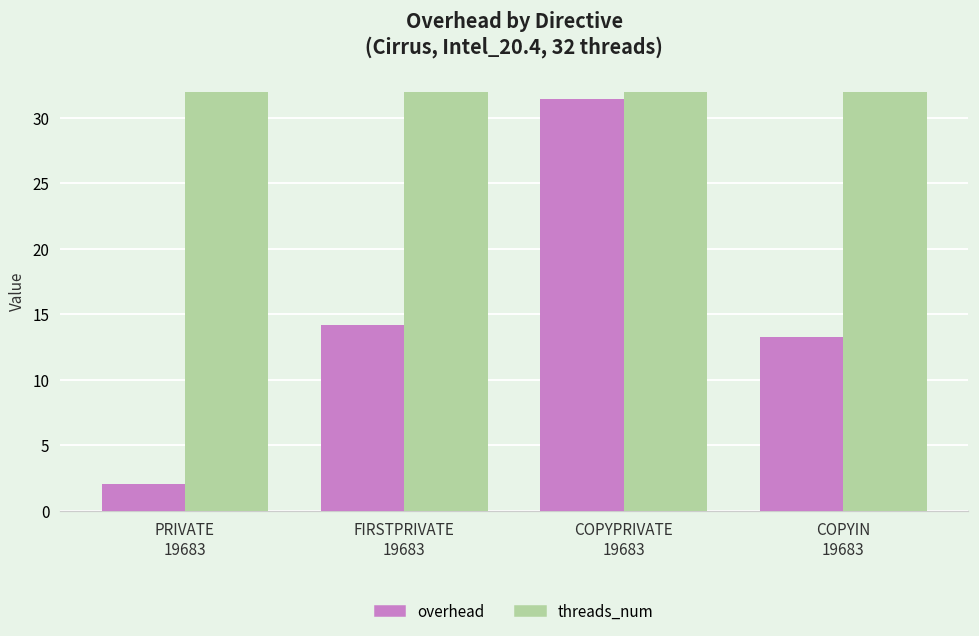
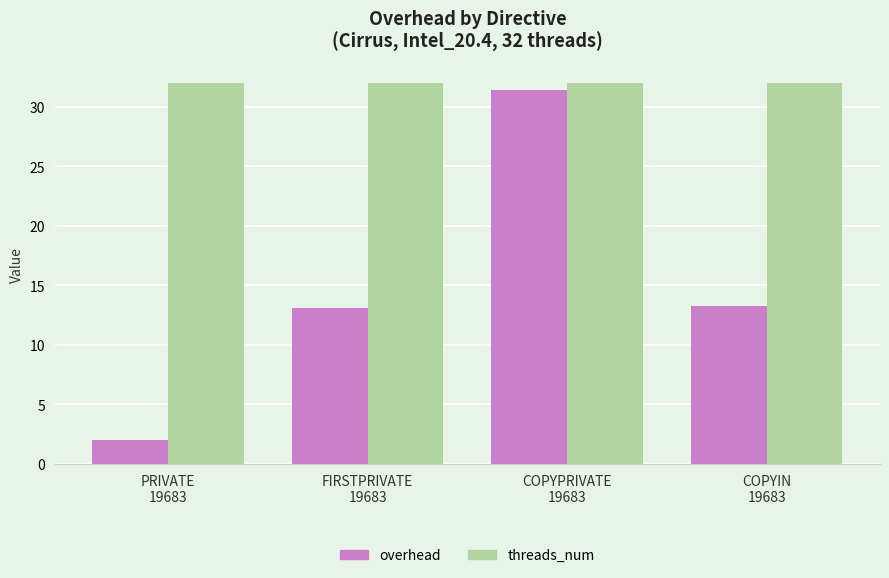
overhead, FIRSTPRIVATE 19683: 14.2 -> 13.1
